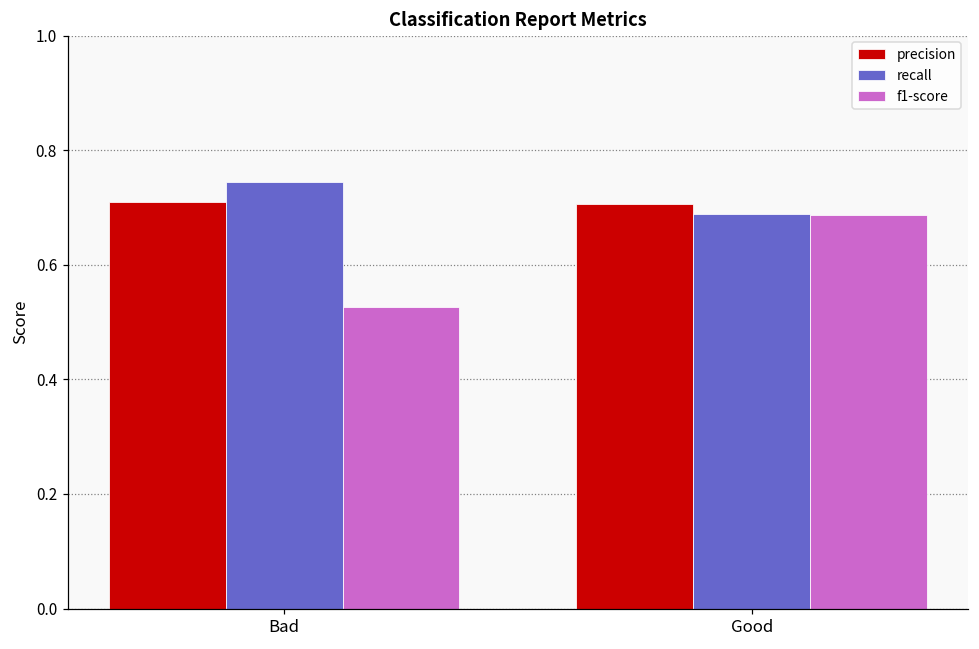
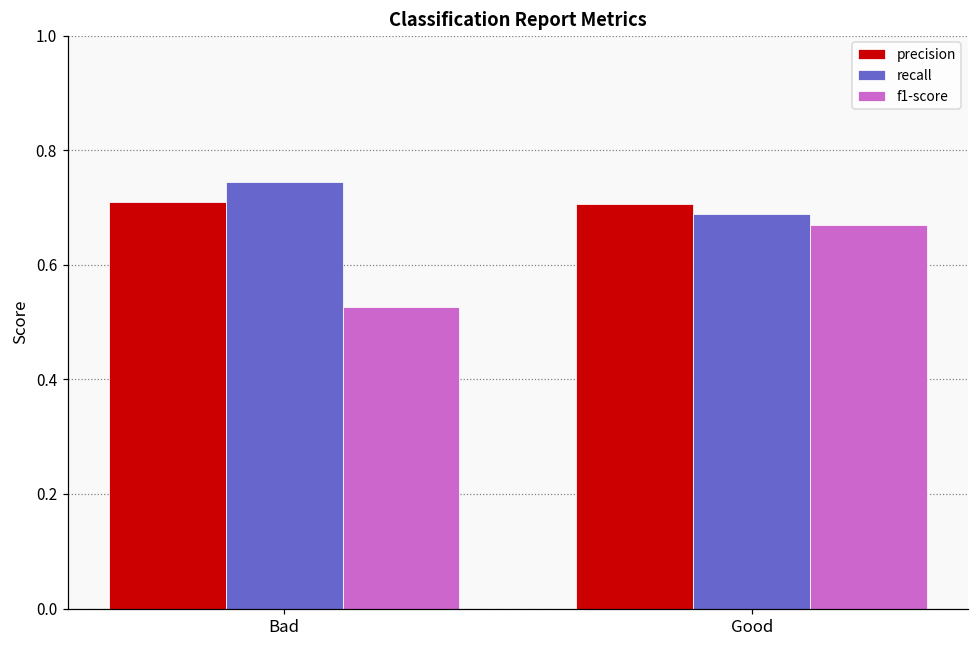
f1-score, Good: 0.69 -> 0.67
